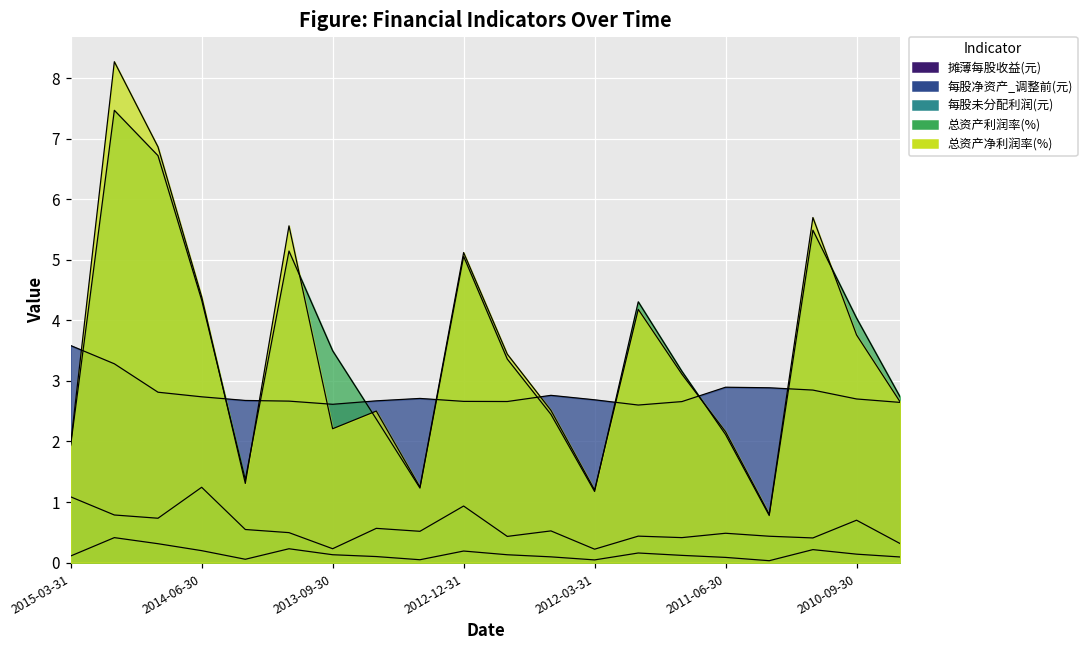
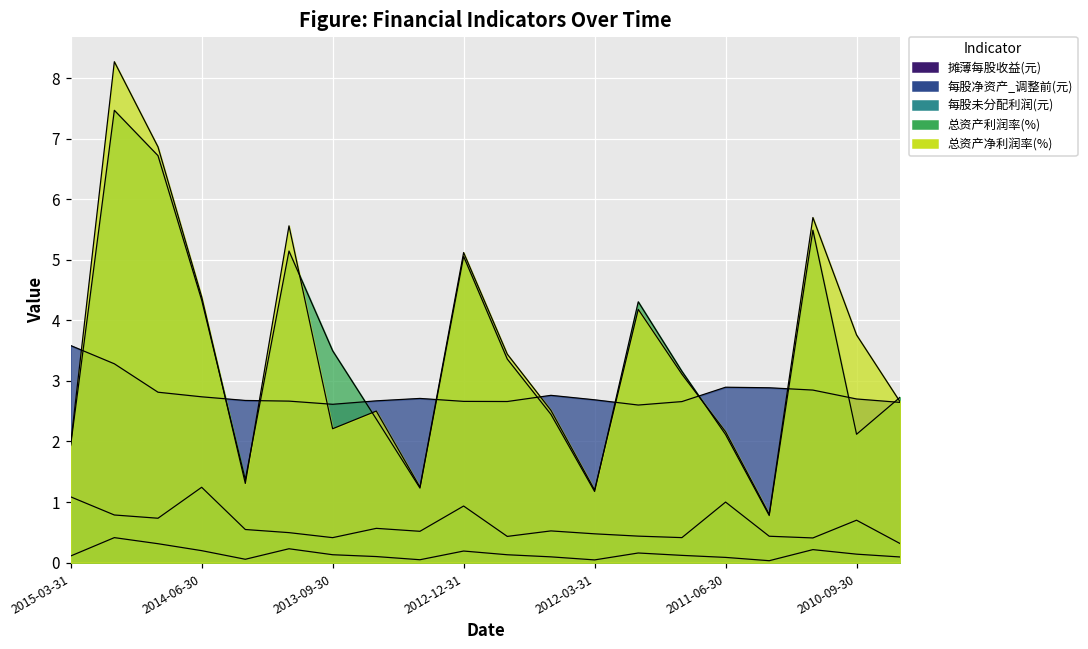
每股未分配利润(元), 2013-09-30: 0.2 -> 0.4
每股未分配利润(元), 2012-03-31: 0.2 -> 0.5
每股未分配利润(元), 2011-06-30: 0.5 -> 1.0
总资产利润率(%), 2010-09-30: 4.0 -> 2.1
